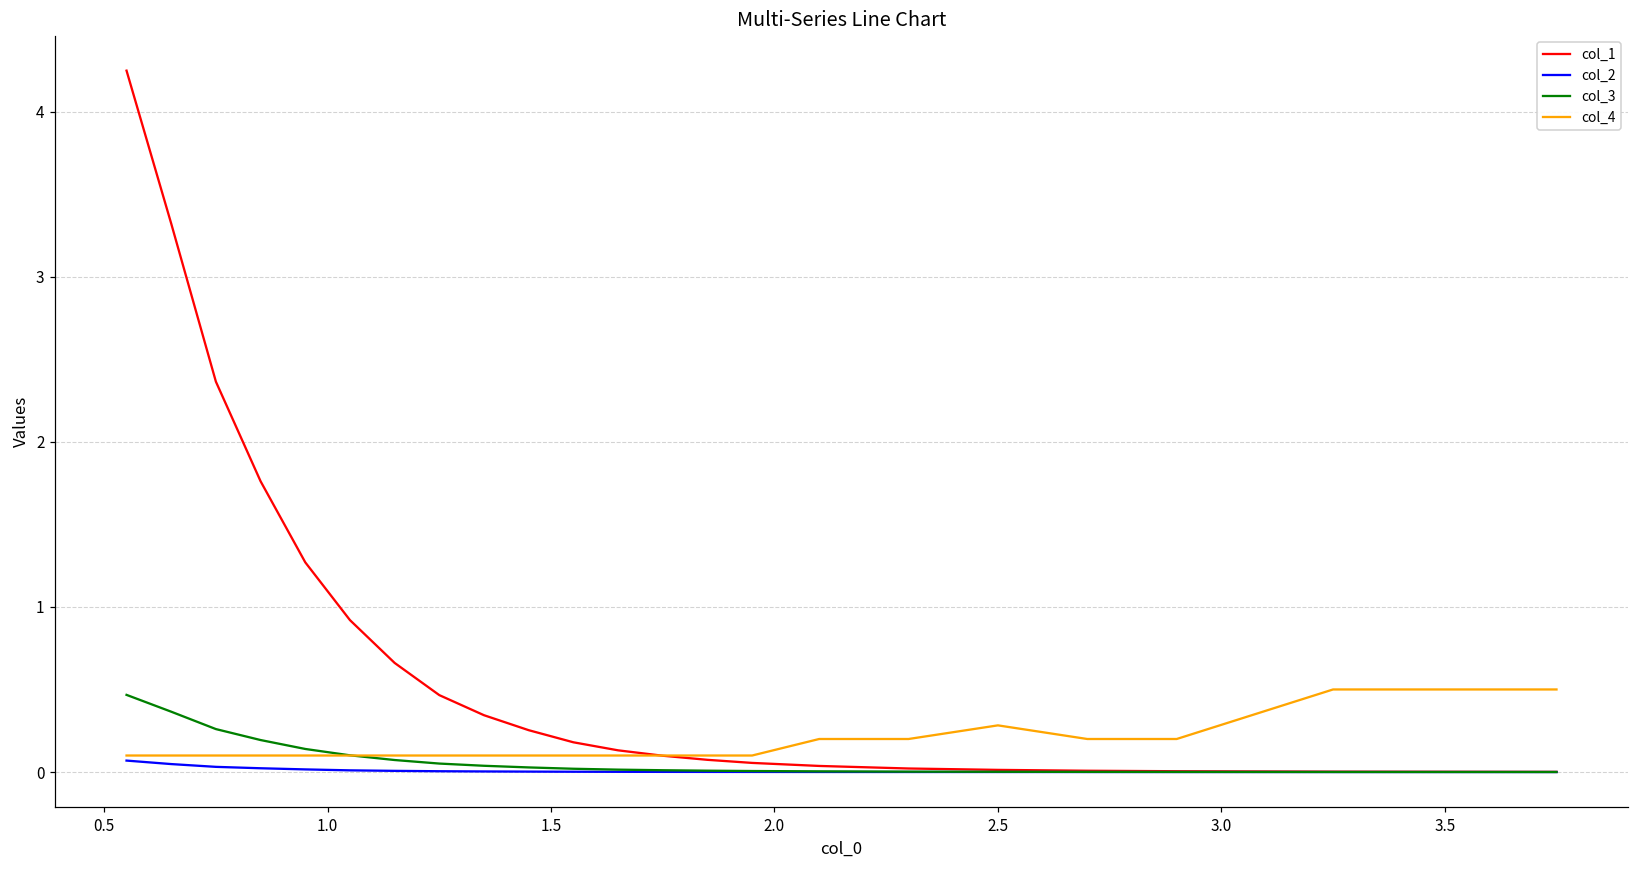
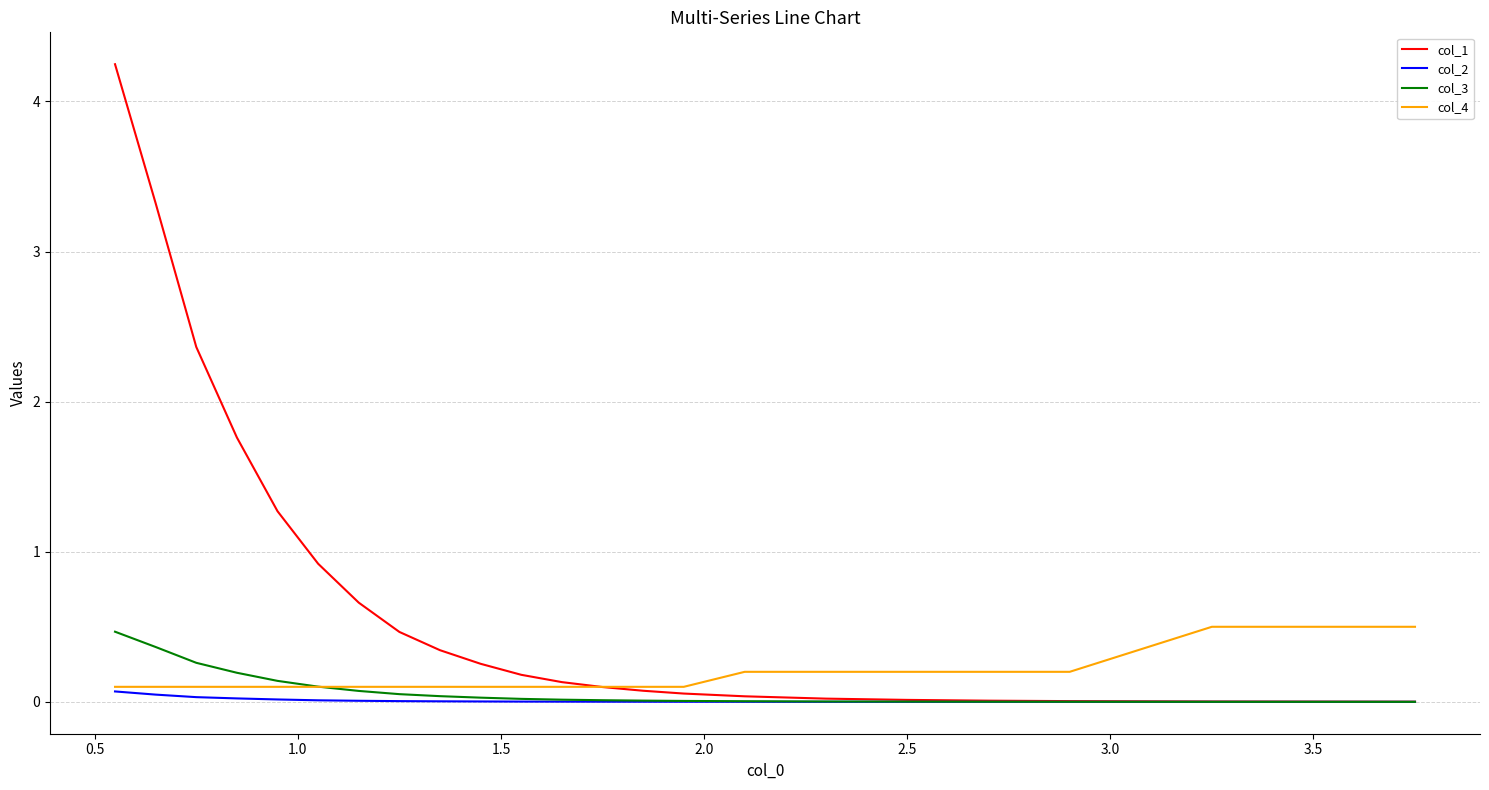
col_4, 2.5: 0.28 -> 0.20
